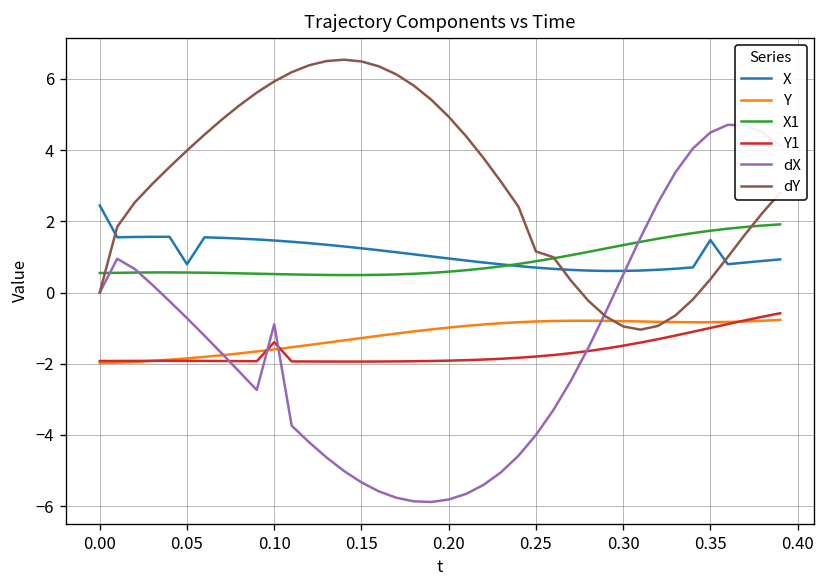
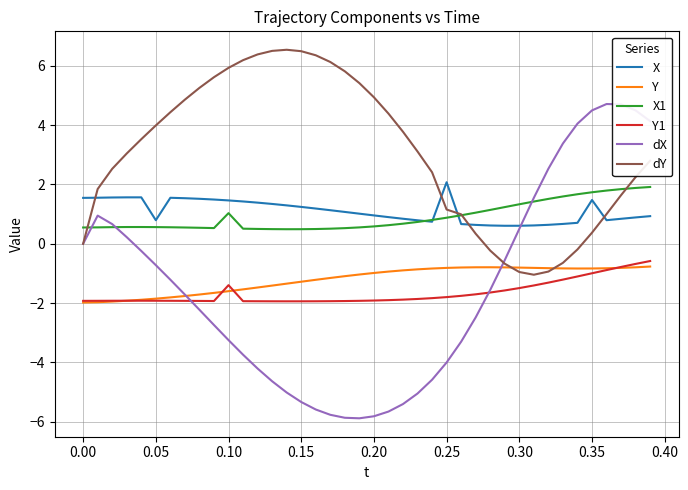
X, 0.00: 2.4 -> 1.5
X1, 0.10: 0.5 -> 1.0
dX, 0.10: -0.9 -> -3.2
X, 0.25: 0.7 -> 2.1
